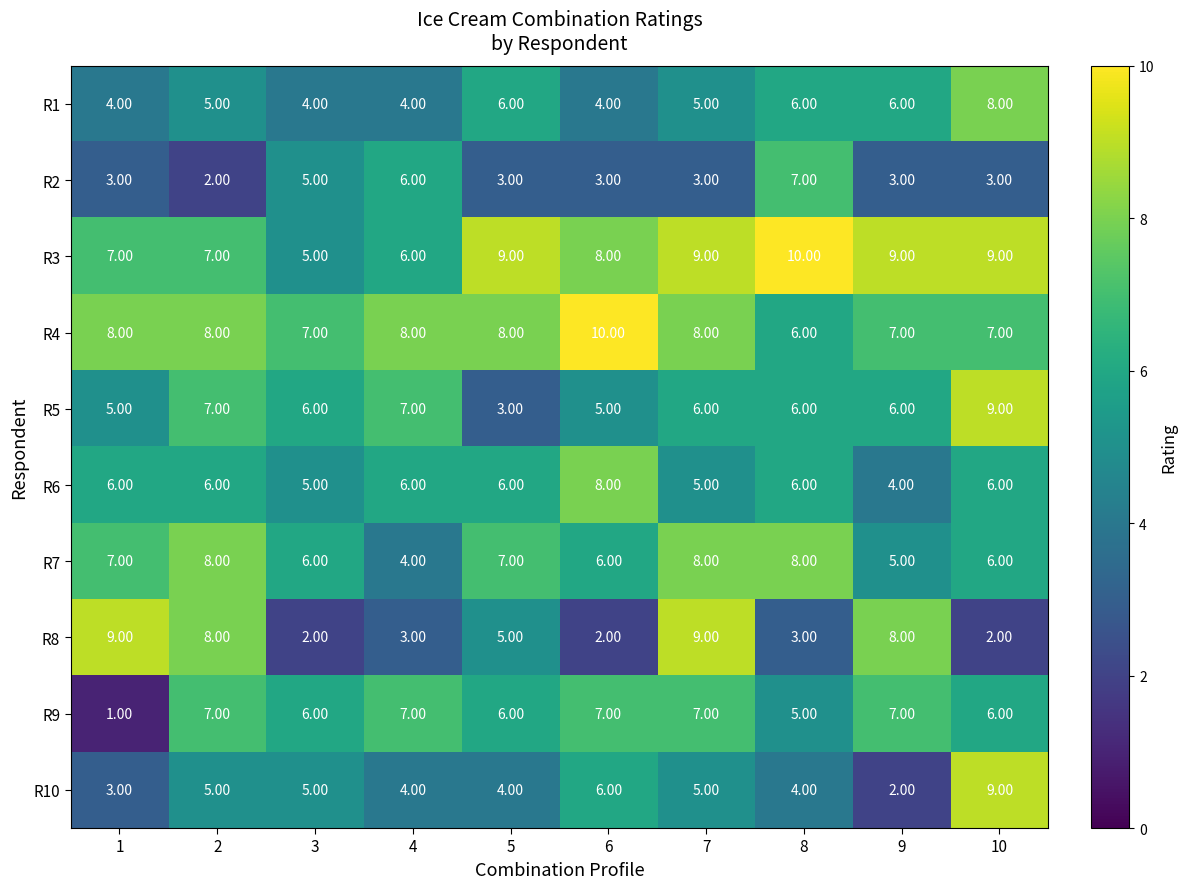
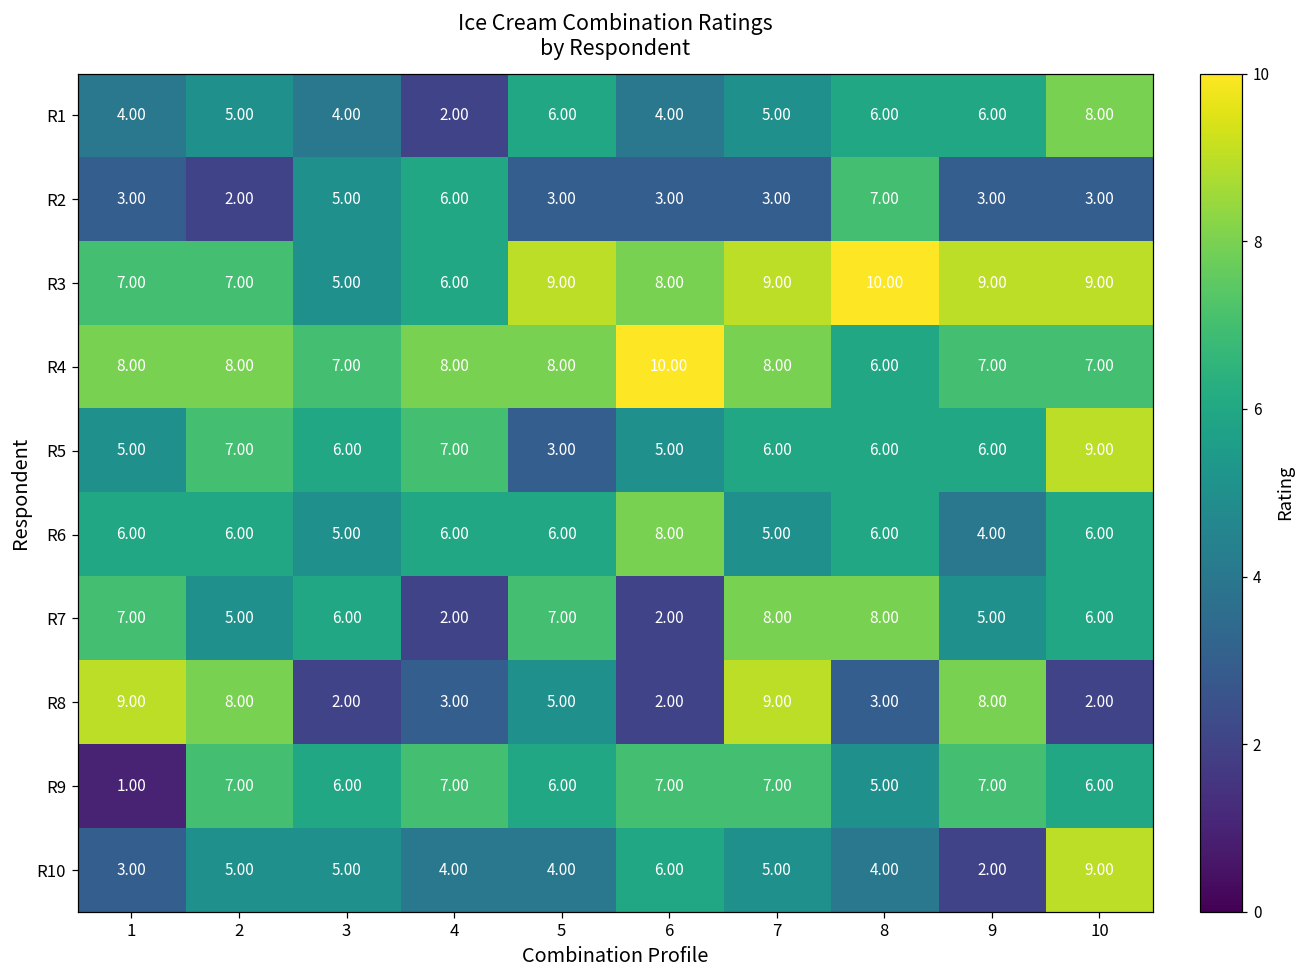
R1, 4: 4.00 -> 2.00
R7, 2: 8.00 -> 5.00
R7, 4: 4.00 -> 2.00
R7, 6: 6.00 -> 2.00
